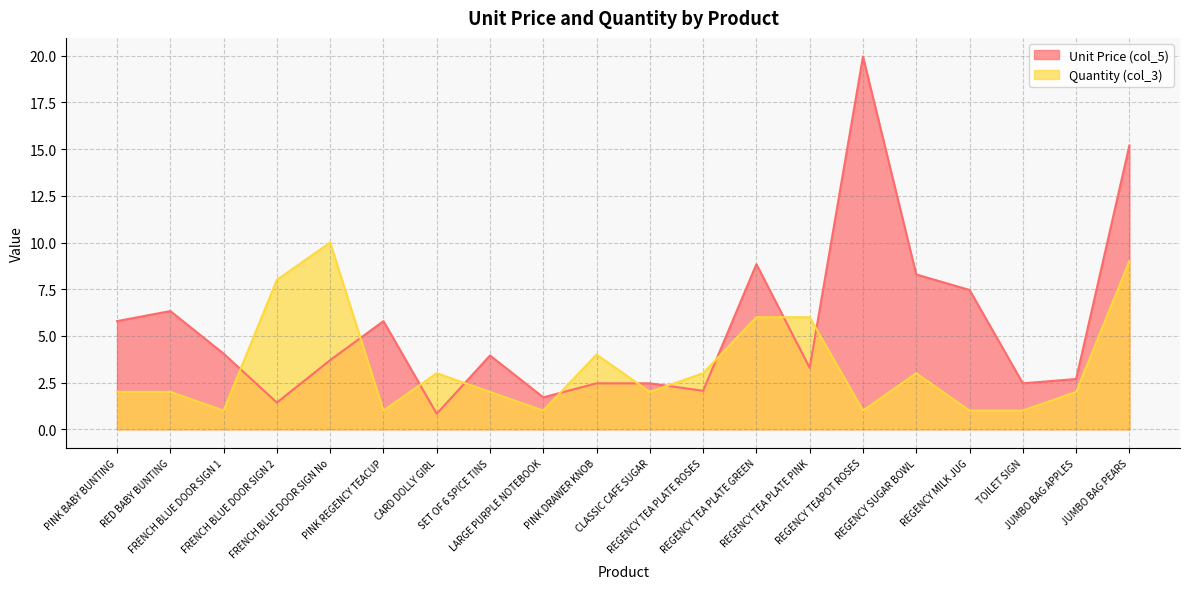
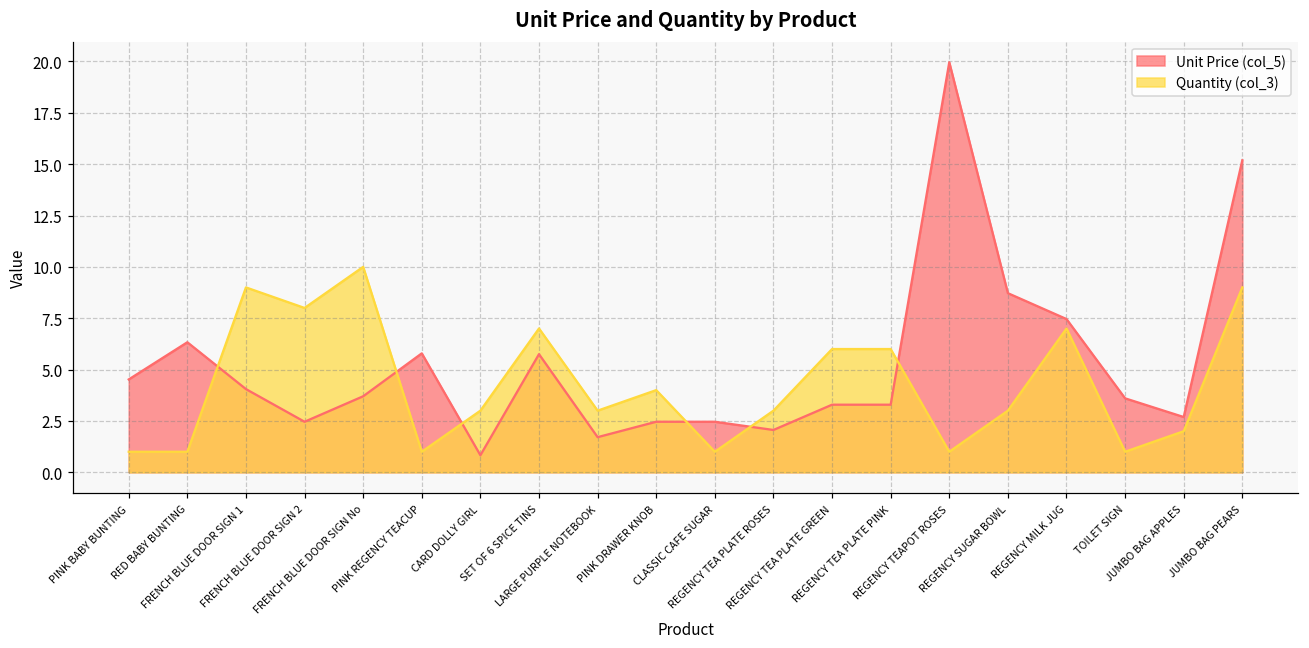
Unit Price (col_5), PINK BABY BUNTING: 5.8 -> 4.5
Quantity (col_3), PINK BABY BUNTING: 2 -> 1
Quantity (col_3), RED BABY BUNTING: 2 -> 1
Quantity (col_3), FRENCH BLUE DOOR SIGN 1: 1 -> 9
Unit Price (col_5), FRENCH BLUE DOOR SIGN 2: 1.4 -> 2.5
Unit Price (col_5), SET OF 6 SPICE TINS: 4.0 -> 5.8
Quantity (col_3), SET OF 6 SPICE TINS: 2 -> 7
Quantity (col_3), LARGE PURPLE NOTEBOOK: 1 -> 3
Quantity (col_3), CLASSIC CAFE SUGAR: 2 -> 1
Unit Price (col_5), REGENCY TEA PLATE GREEN: 8.8 -> 3.3
Unit Price (col_5), REGENCY SUGAR BOWL: 8.3 -> 8.7
Quantity (col_3), REGENCY MILK JUG: 1 -> 7
Unit Price (col_5), TOILET SIGN: 2.5 -> 3.6
